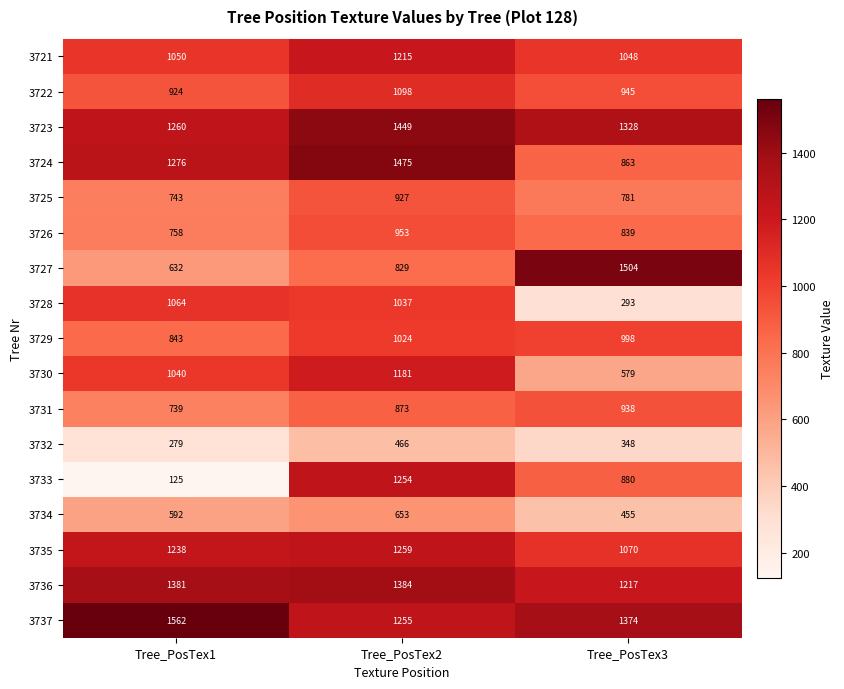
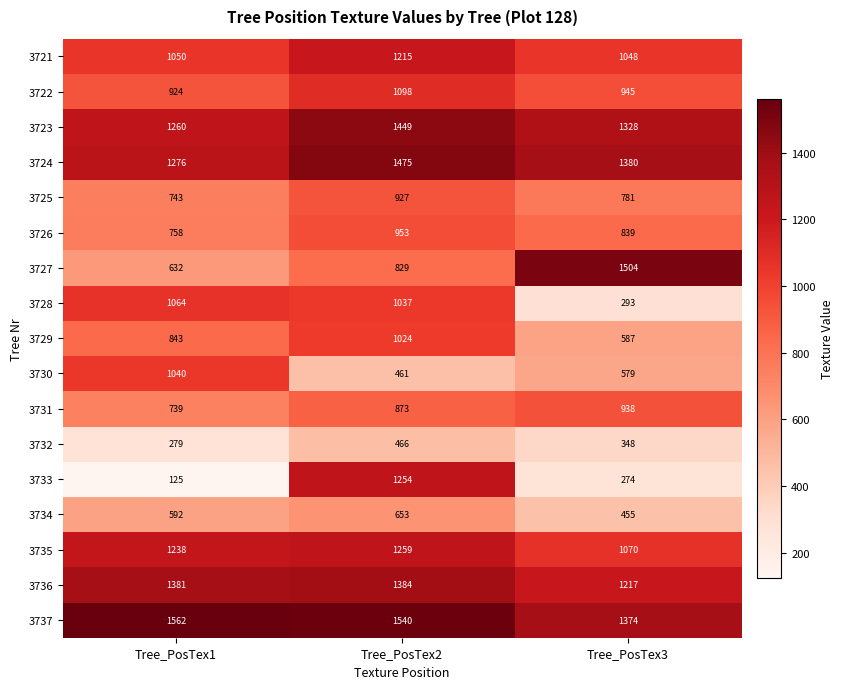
3724, Tree_PosTex3: 863 -> 1380
3729, Tree_PosTex3: 998 -> 587
3730, Tree_PosTex2: 1181 -> 461
3733, Tree_PosTex3: 880 -> 274
3737, Tree_PosTex2: 1255 -> 1540
